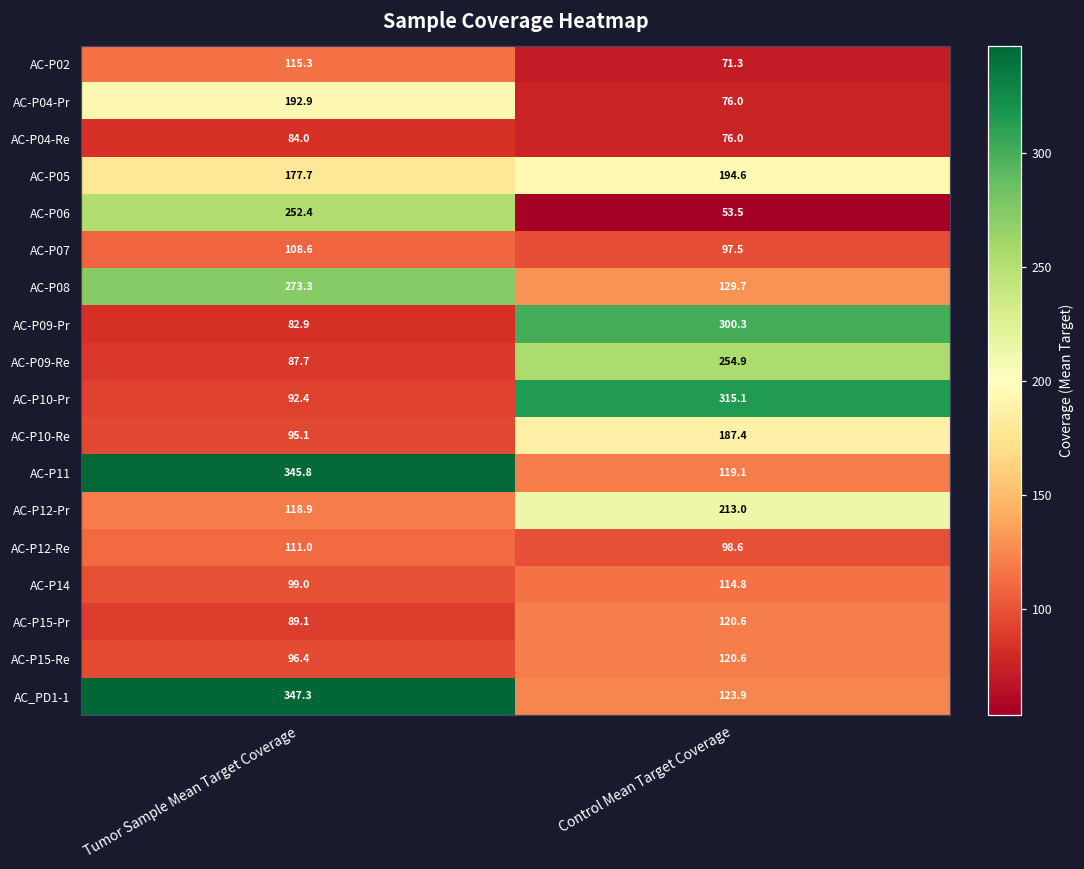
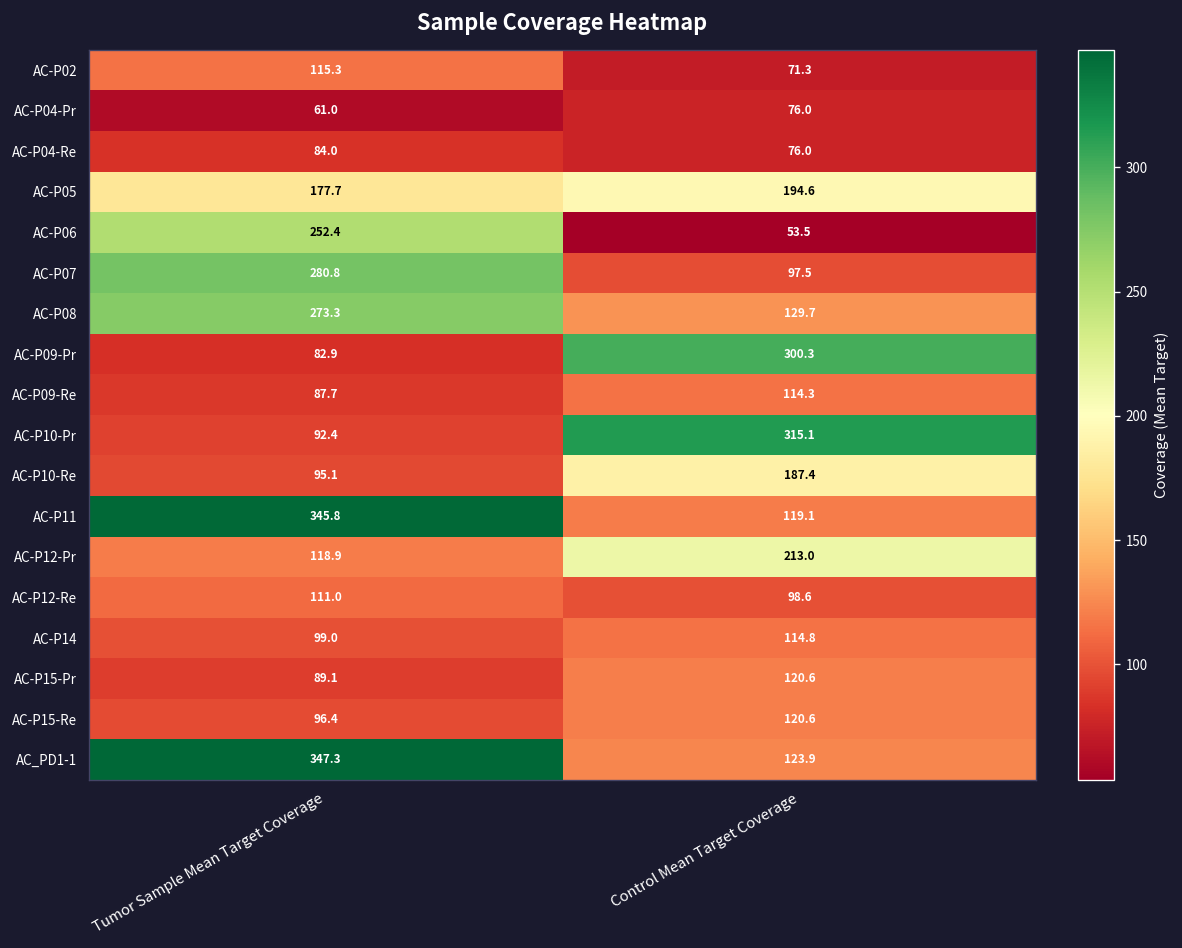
AC-P04-Pr, Tumor Sample Mean Target Coverage: 192.9 -> 61.0
AC-P07, Tumor Sample Mean Target Coverage: 108.6 -> 280.8
AC-P09-Re, Control Mean Target Coverage: 254.9 -> 114.3
